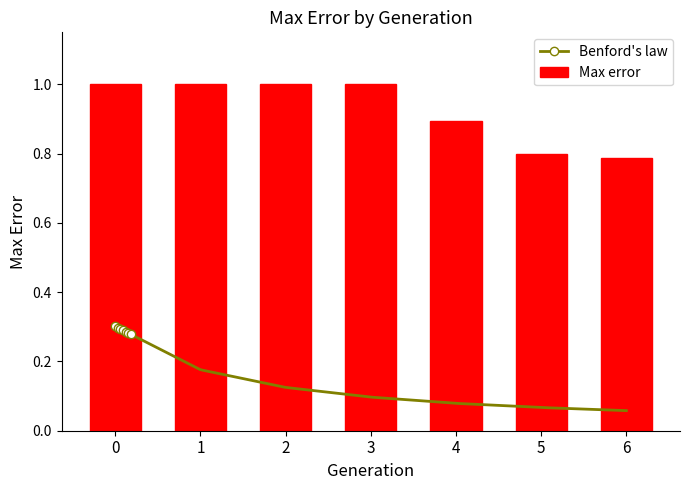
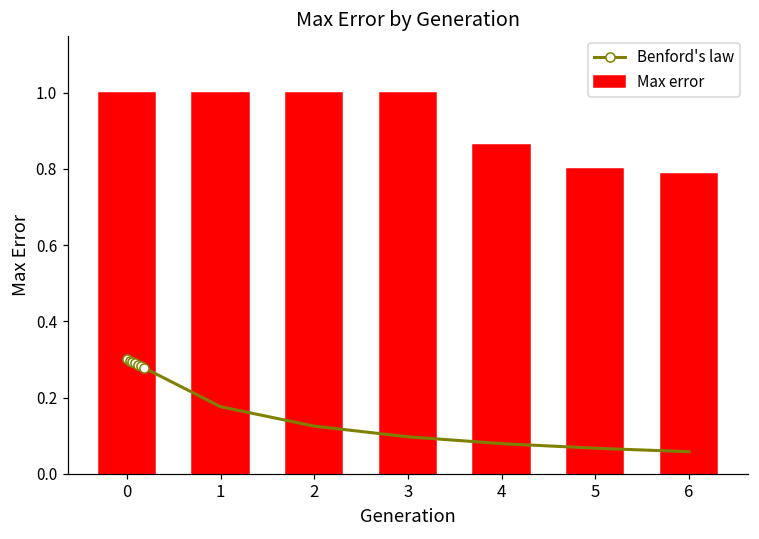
Max error, 4: 0.89 -> 0.86
